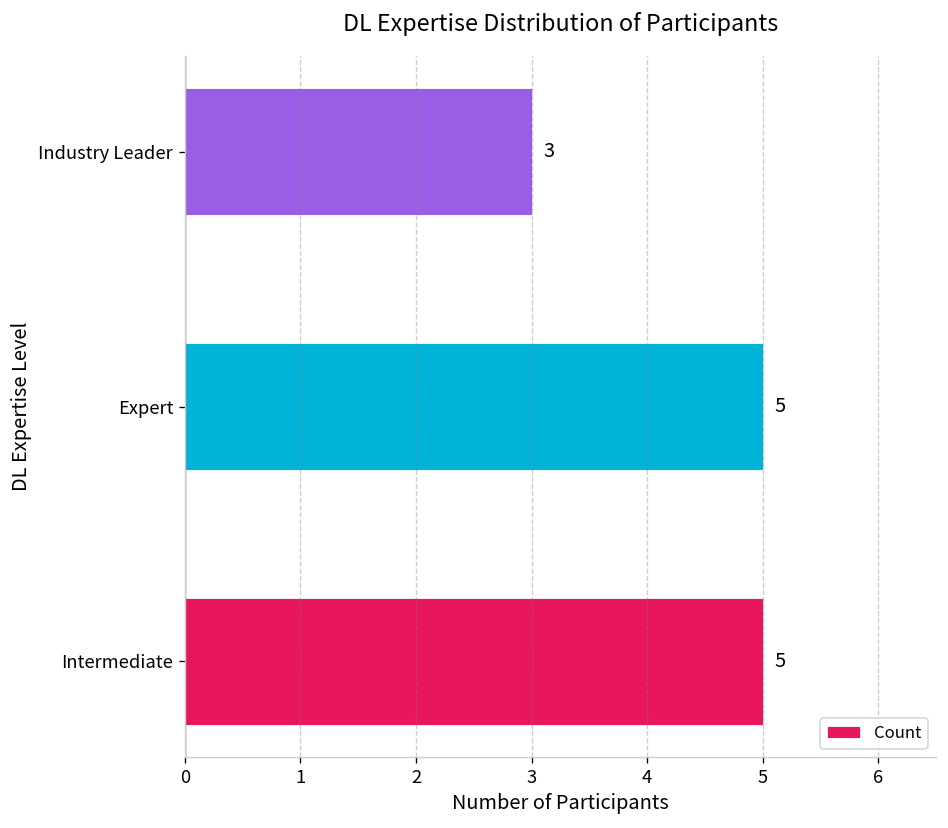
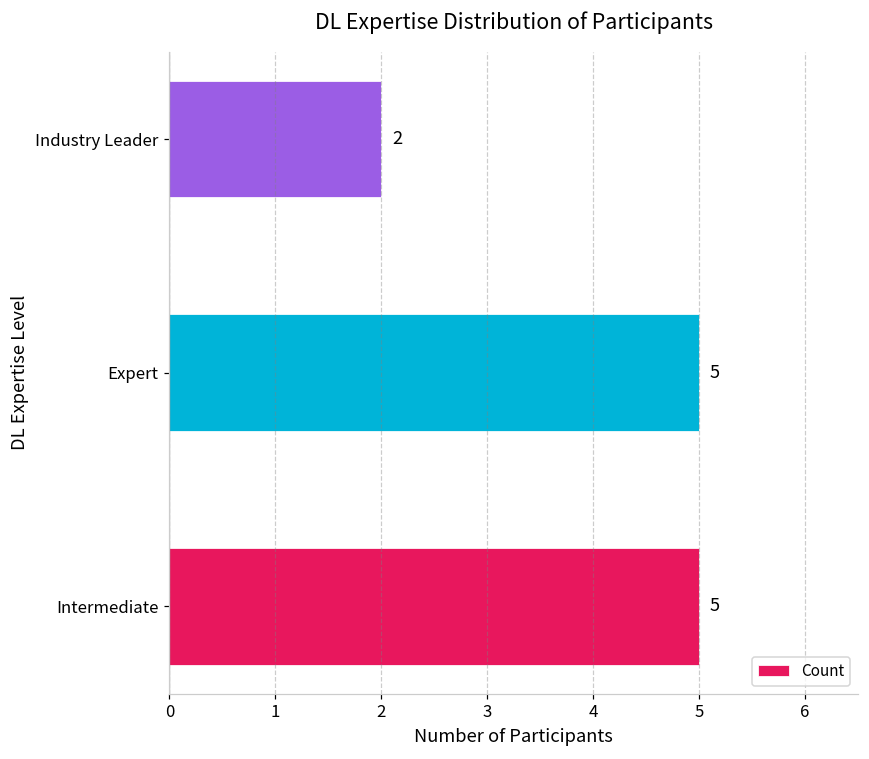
Industry Leader: 3 -> 2
